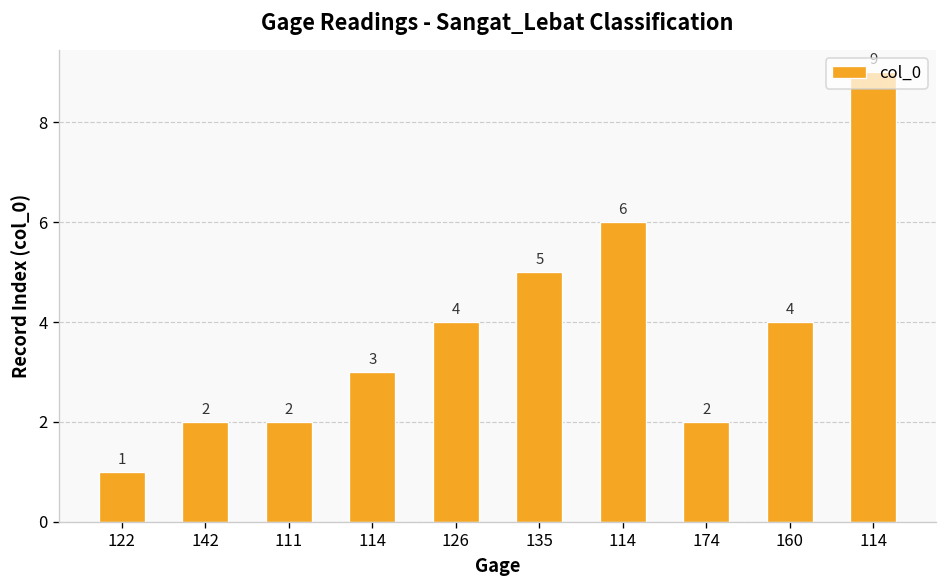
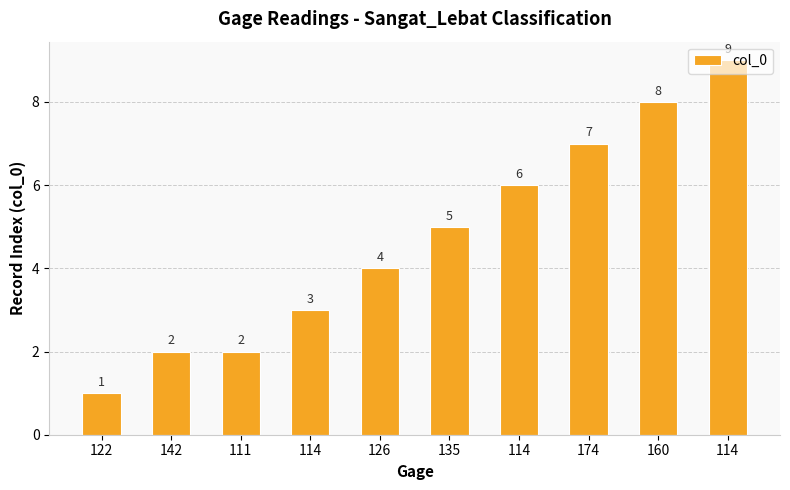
174: 2 -> 7
160: 4 -> 8
